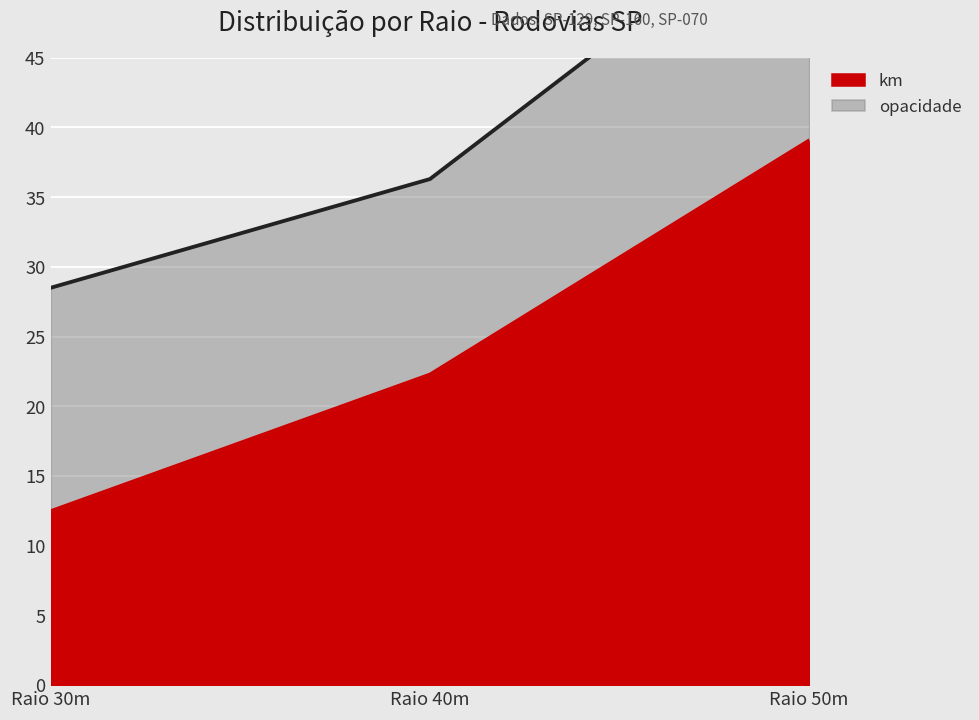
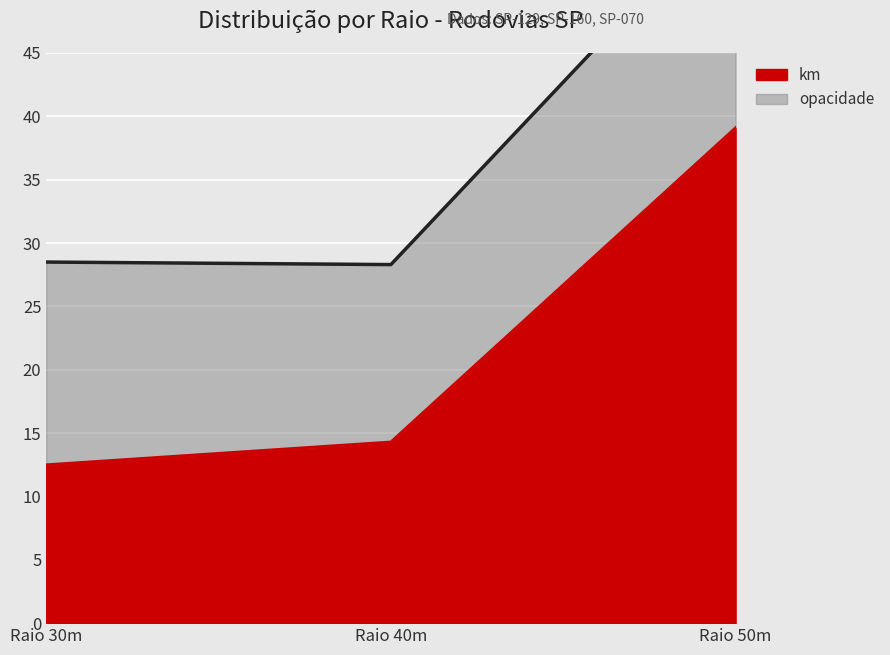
km, Raio 40m: 22.3 -> 14.3
